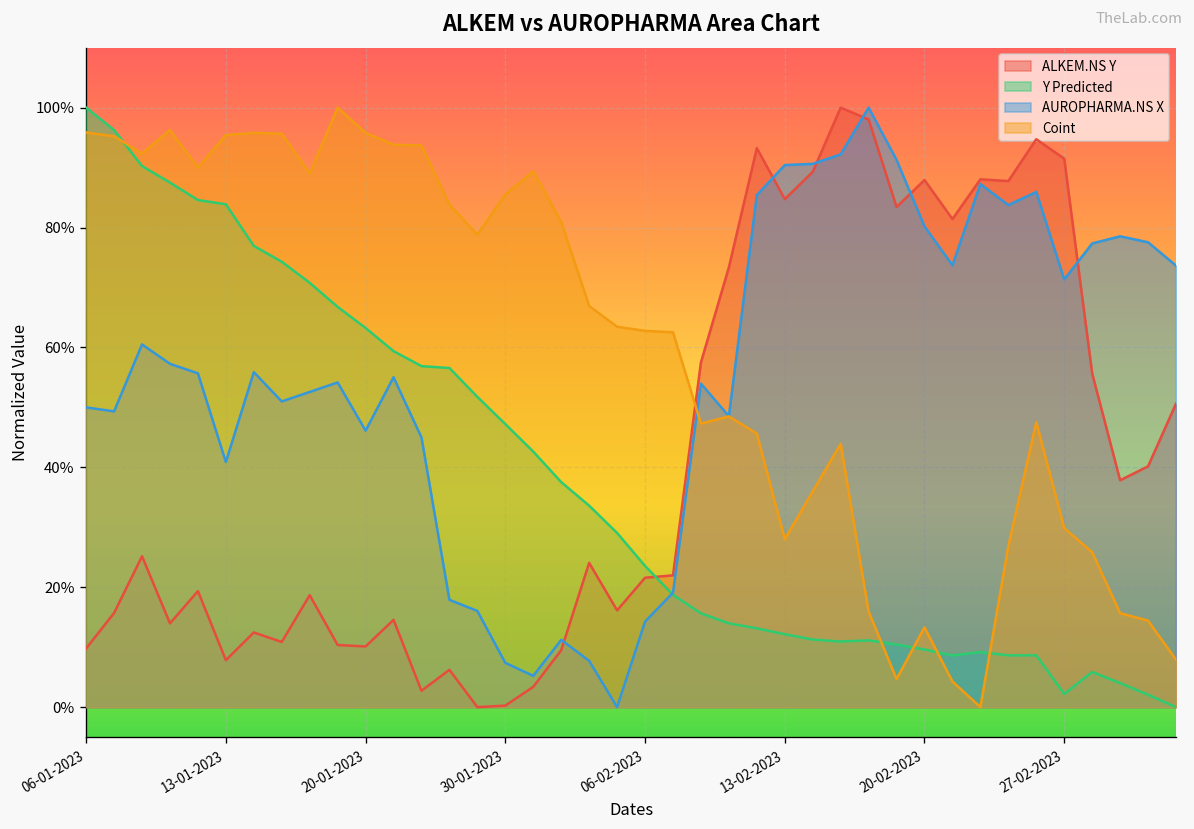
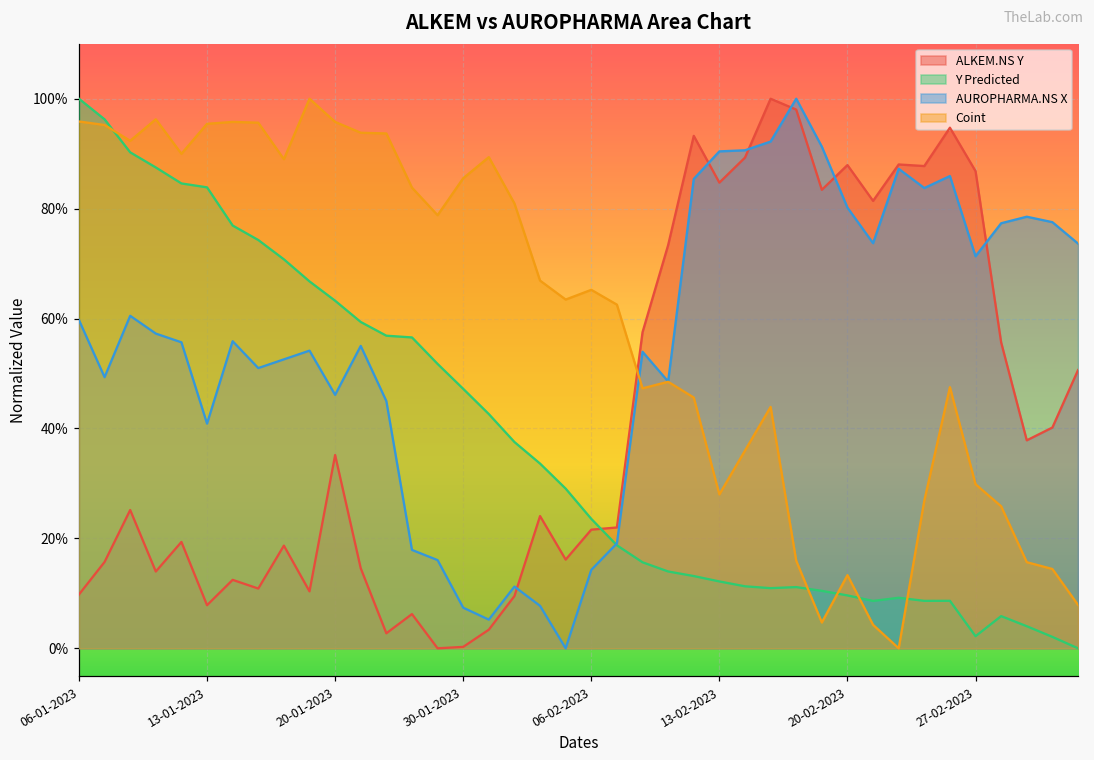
AUROPHARMA.NS X, 06-01-2023: 50% -> 60%
ALKEM.NS Y, 20-01-2023: 10% -> 35%
Coint, 06-02-2023: 63% -> 65%
ALKEM.NS Y, 27-02-2023: 91% -> 87%
